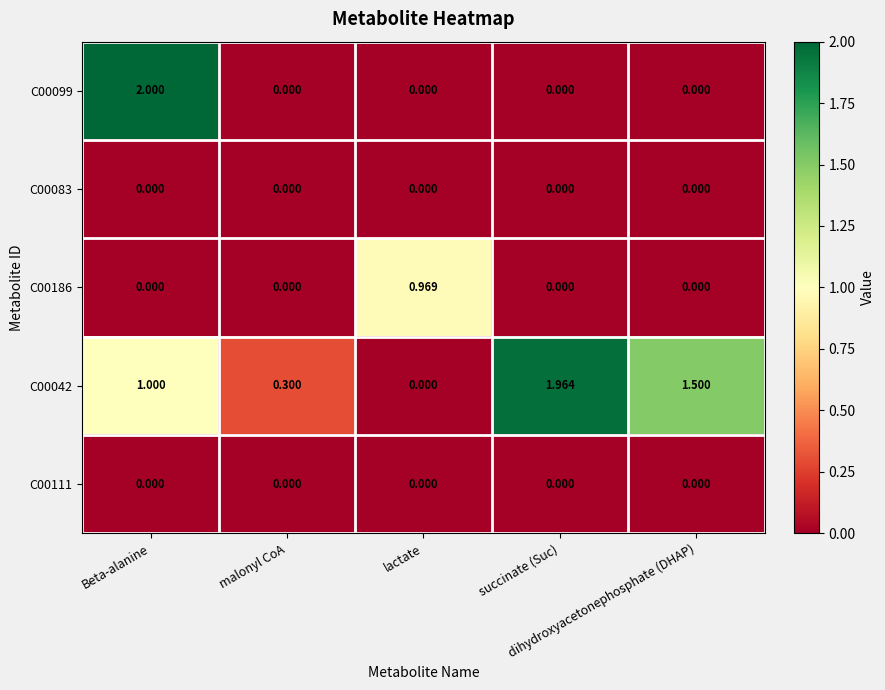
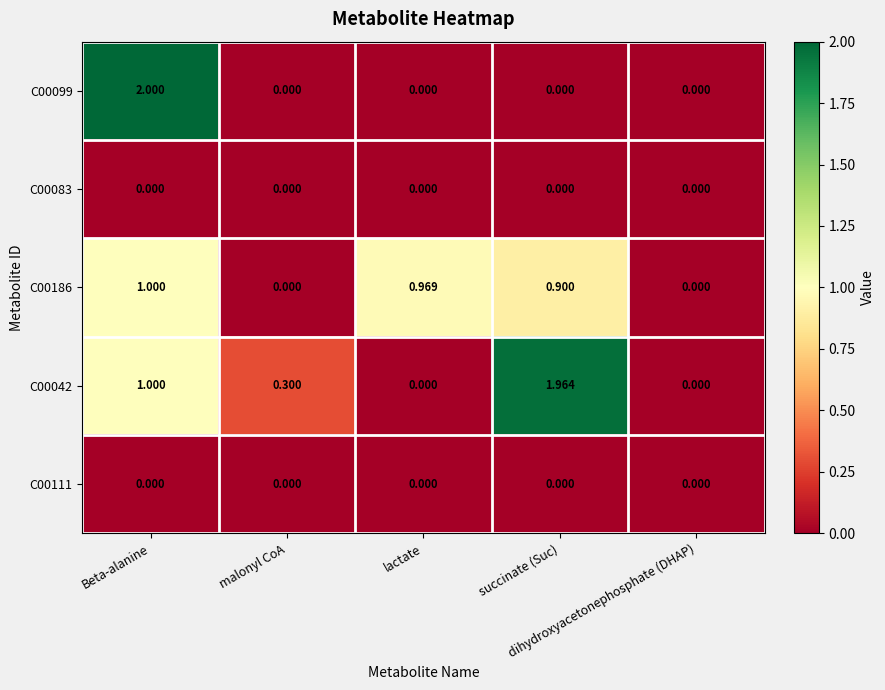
C00186, Beta-alanine: 0.000 -> 1.000
C00186, succinate (Suc): 0.000 -> 0.900
C00042, dihydroxyacetonephosphate (DHAP): 1.500 -> 0.000
